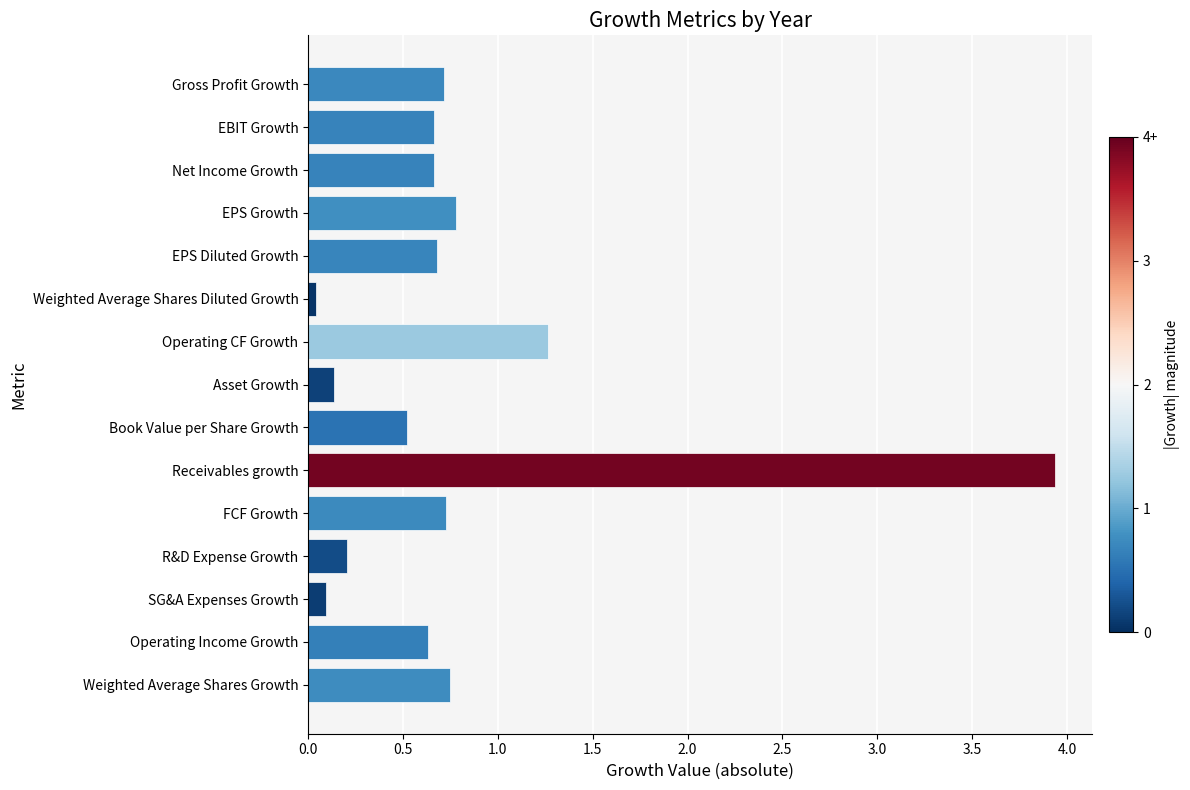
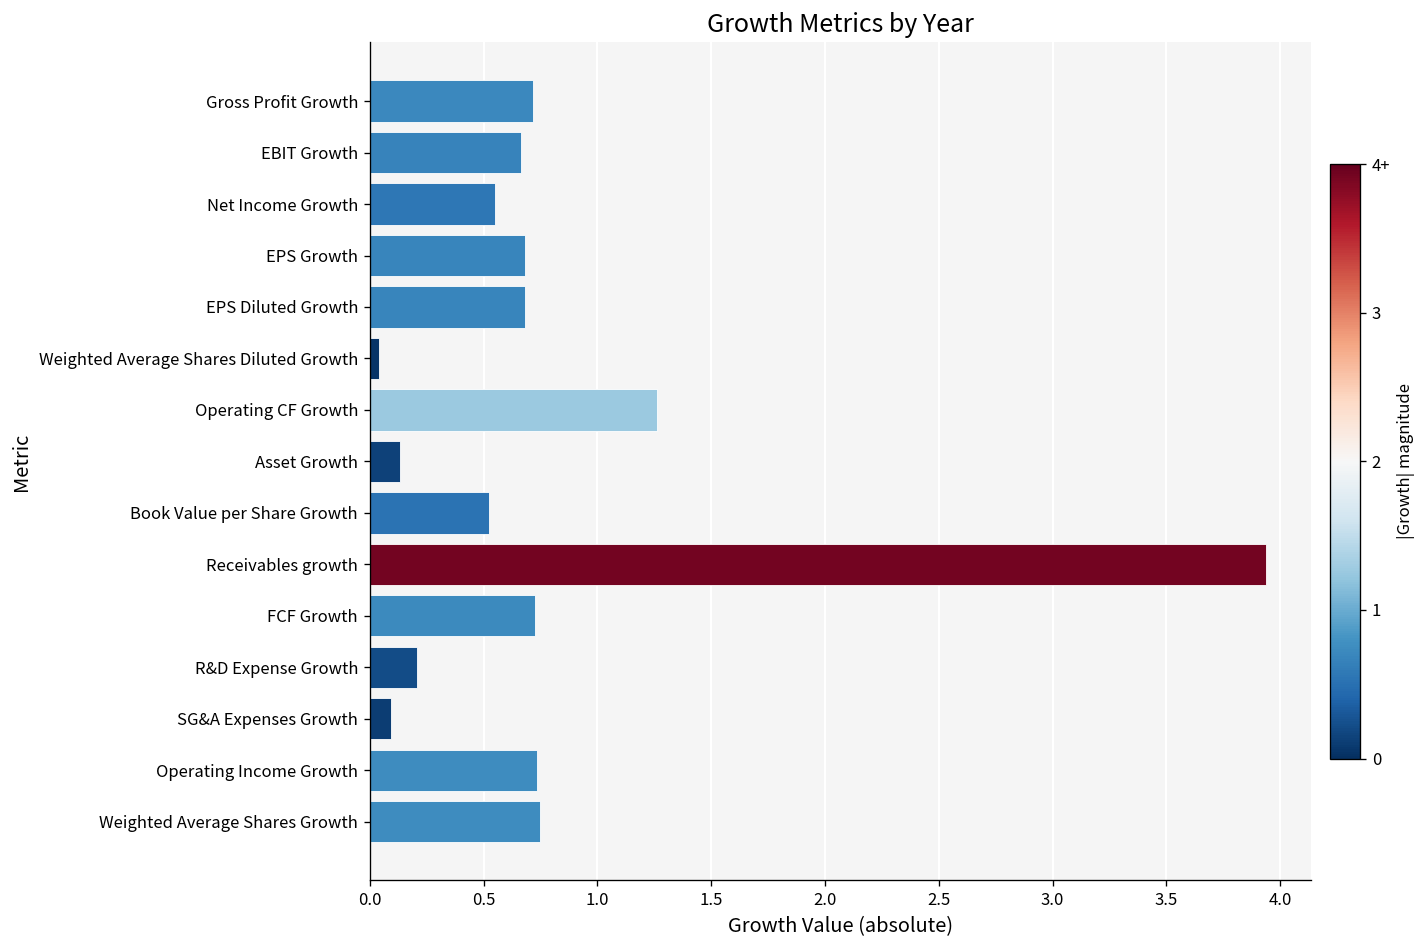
Net Income Growth: 0.66 -> 0.55
EPS Growth: 0.78 -> 0.68
Operating Income Growth: 0.63 -> 0.74
